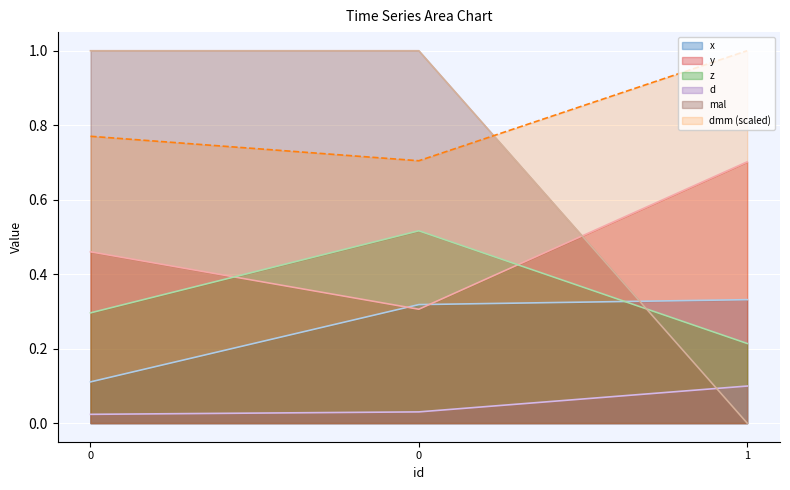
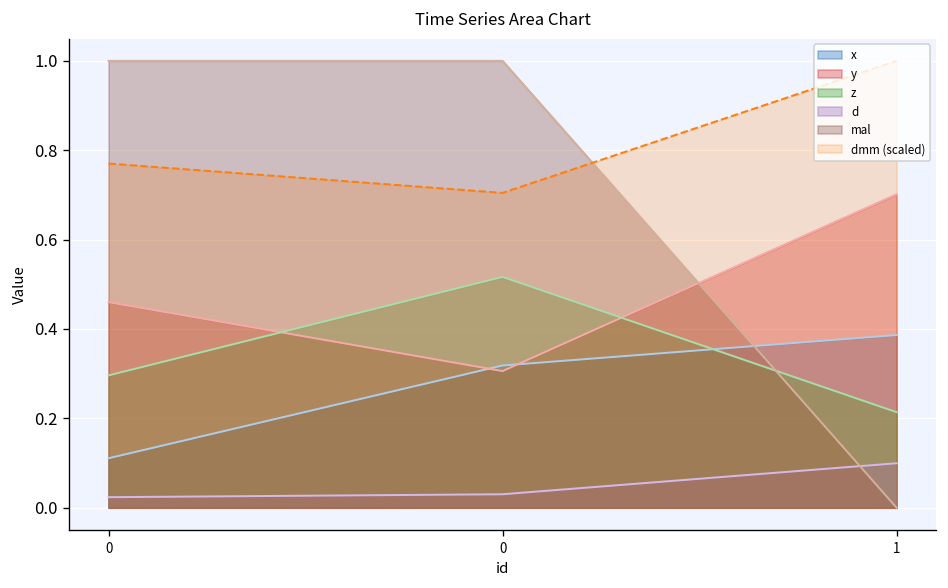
x, 1: 0.33 -> 0.39
